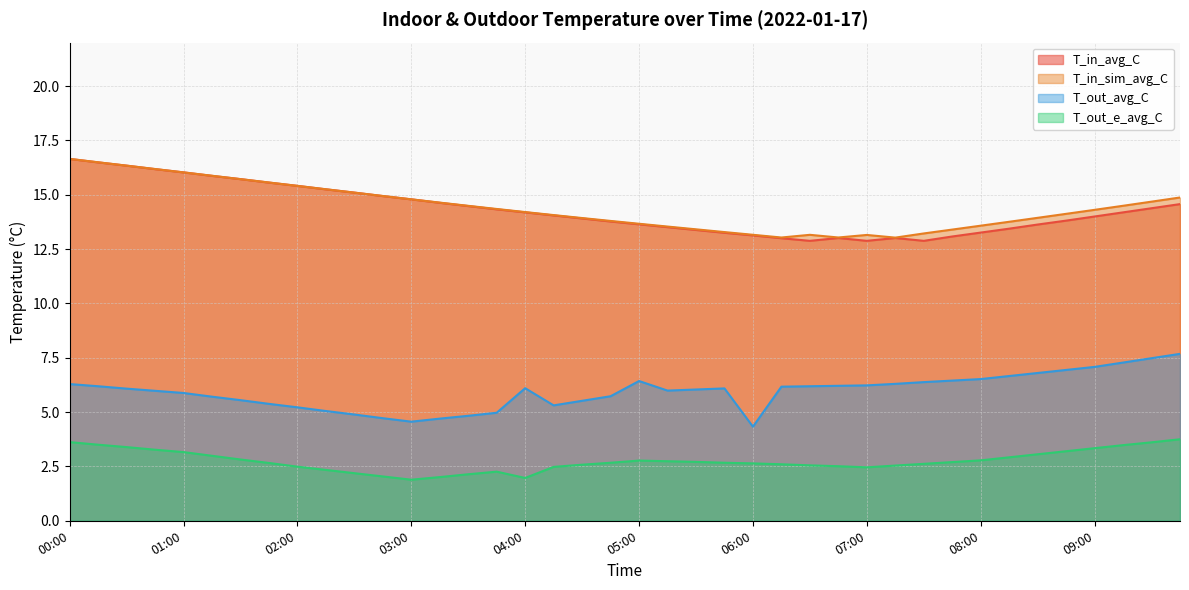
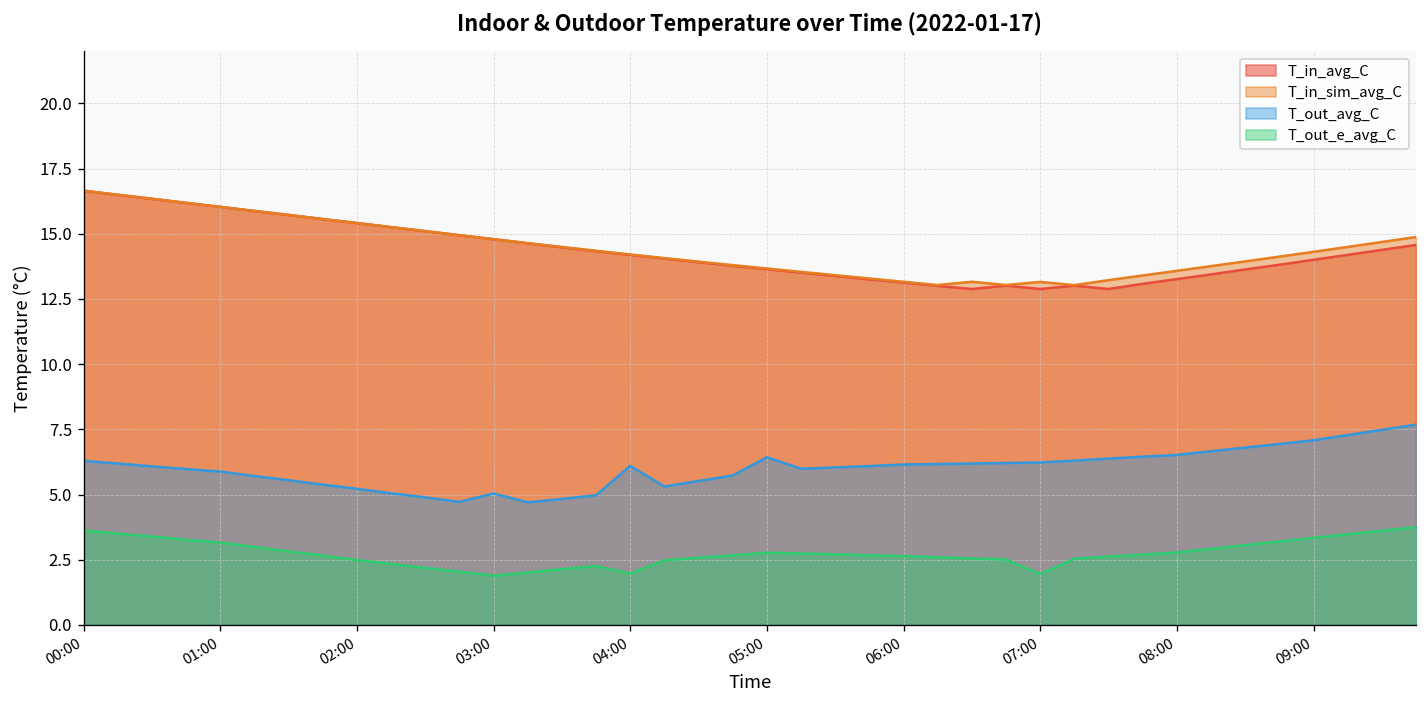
T_out_avg_C, 03:00: 4.6 -> 5.0
T_out_avg_C, 06:00: 4.3 -> 6.2
T_out_e_avg_C, 07:00: 2.5 -> 2.0
